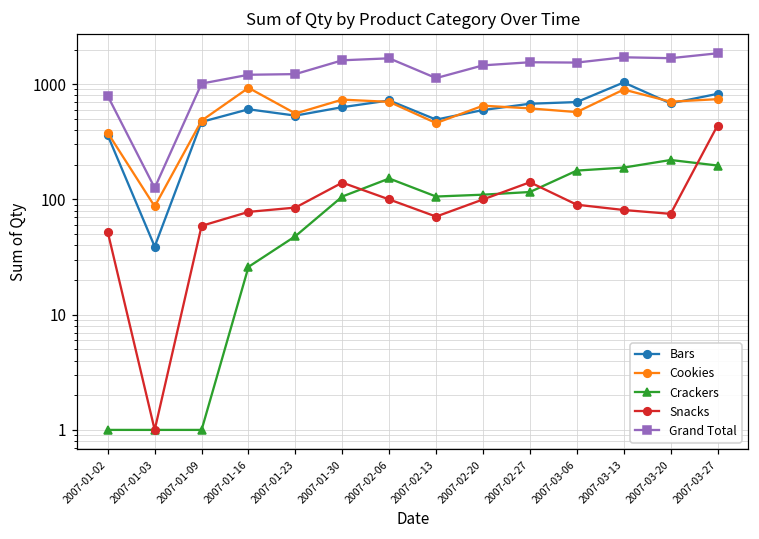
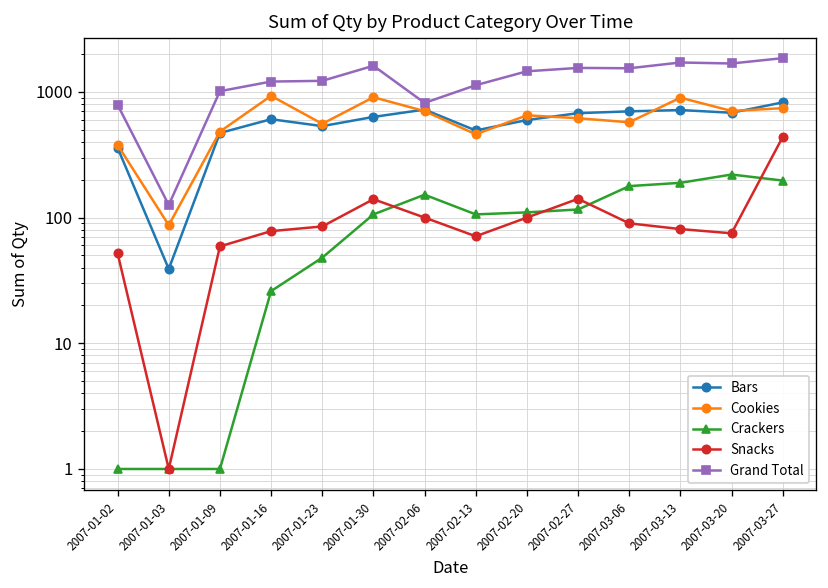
Cookies, 2007-01-30: 700 -> 900
Grand Total, 2007-02-06: 1700 -> 800
Bars, 2007-03-13: 1000 -> 700
